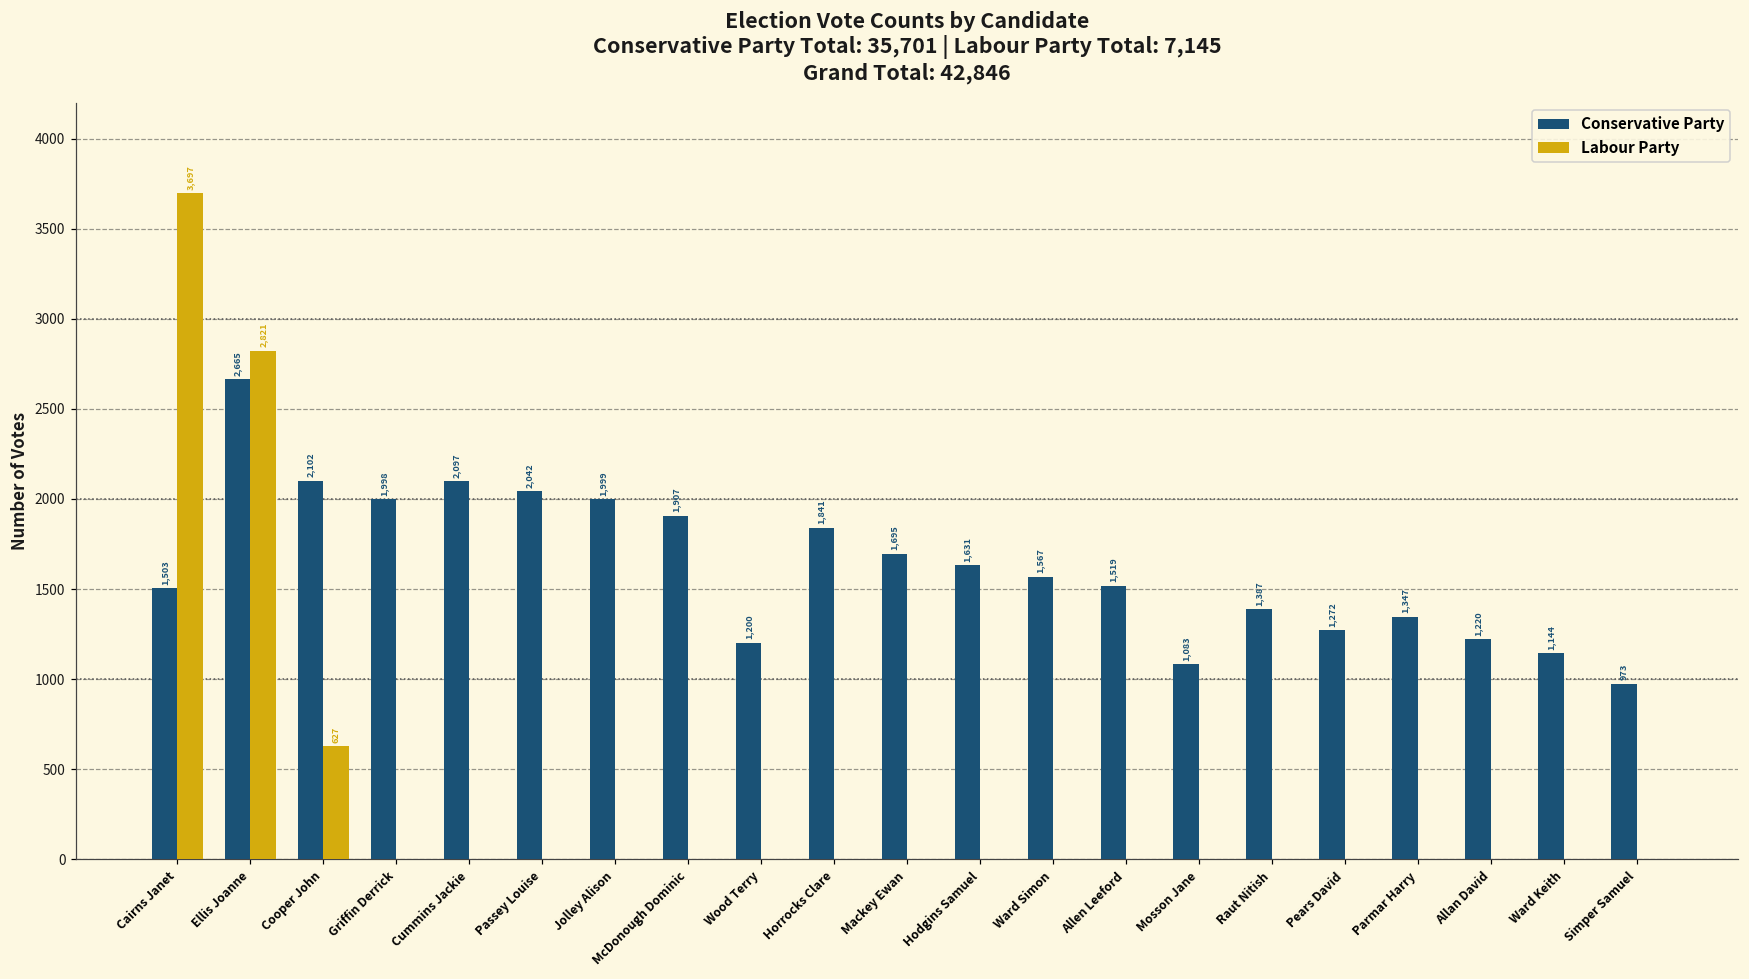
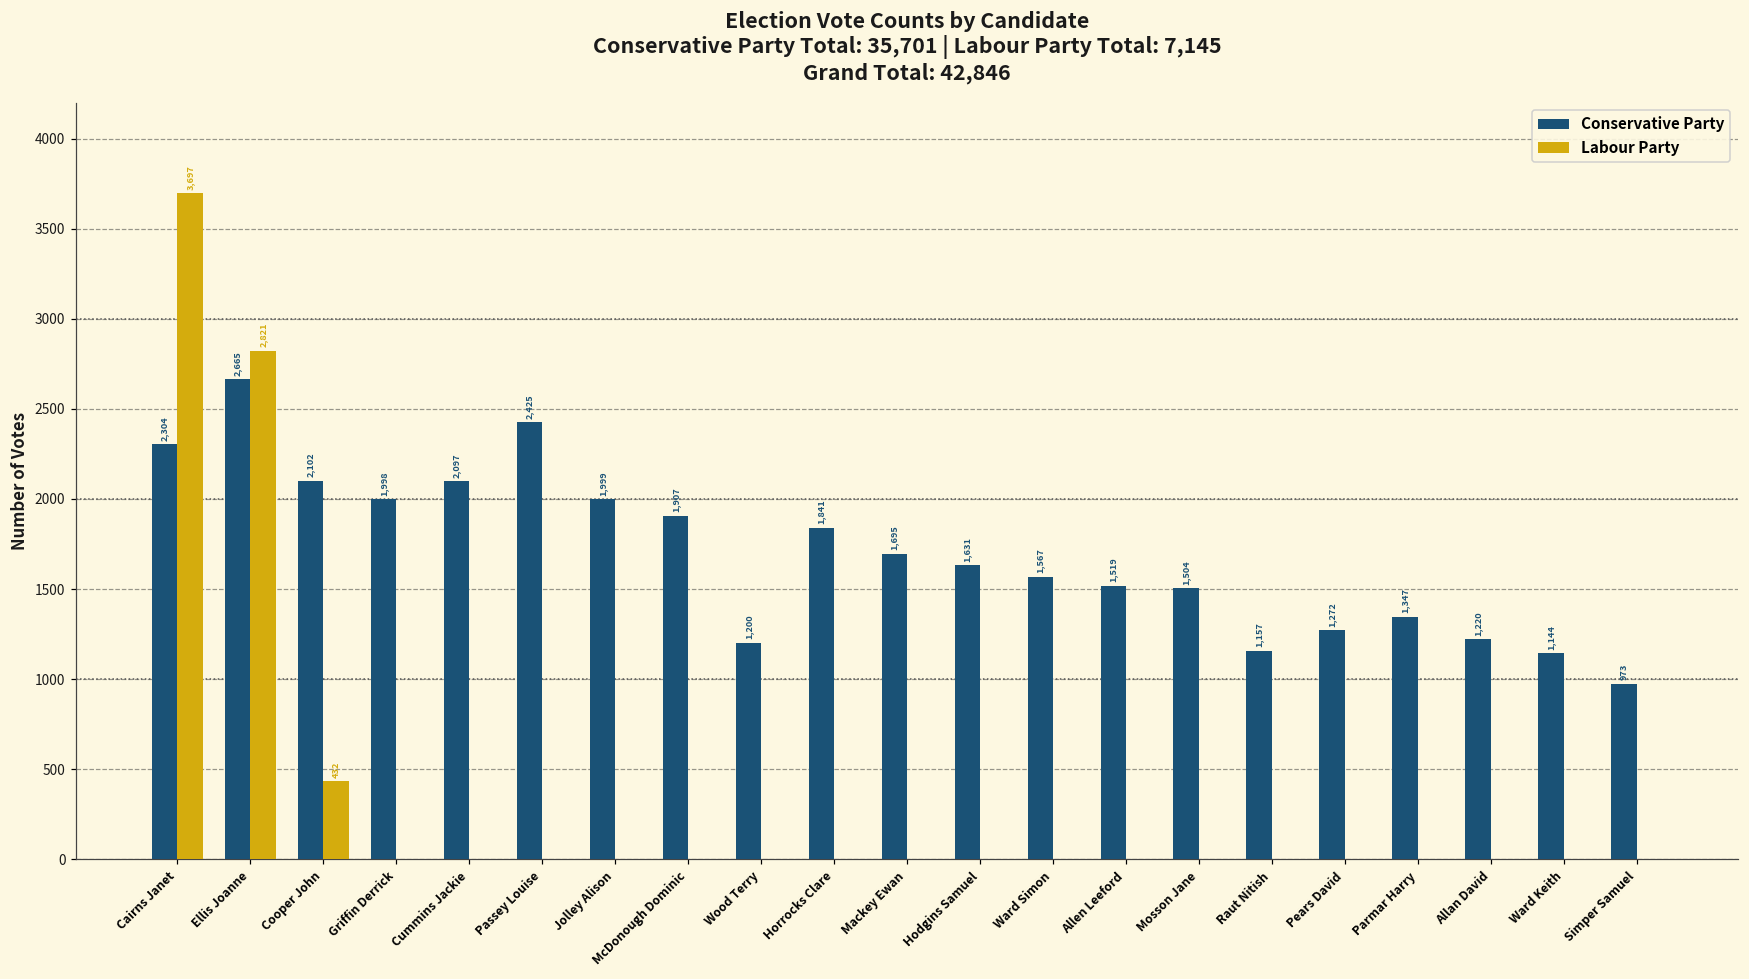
Conservative Party, Cairns Janet: 1,503 -> 2,304
Labour Party, Cooper John: 627 -> 432
Conservative Party, Passey Louise: 2,042 -> 2,425
Conservative Party, Mosson Jane: 1,083 -> 1,504
Conservative Party, Raut Nitish: 1,387 -> 1,157
